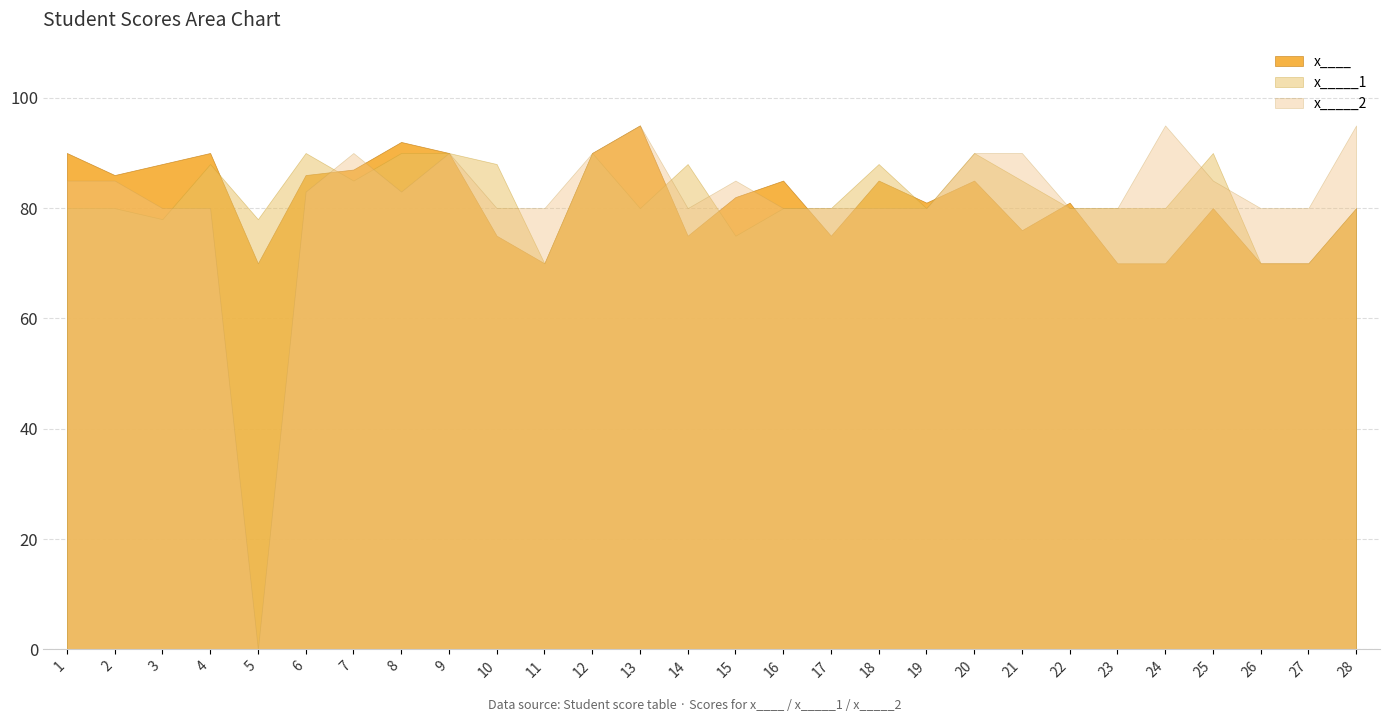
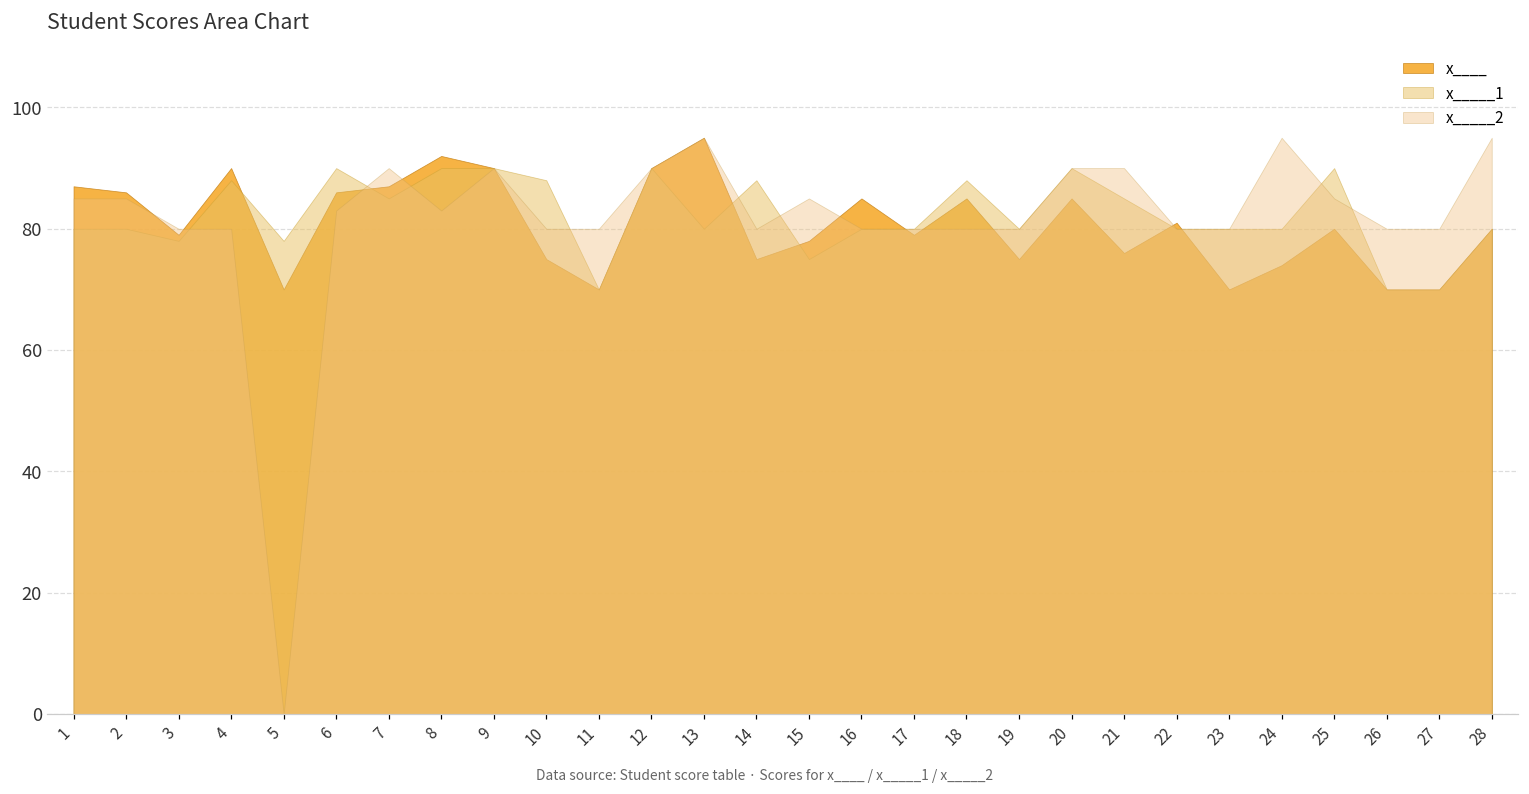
x____, 1: 90 -> 87
x____, 3: 88 -> 79
x____, 15: 82 -> 78
x____, 17: 75 -> 79
x____, 19: 81 -> 75
x____, 24: 70 -> 74
